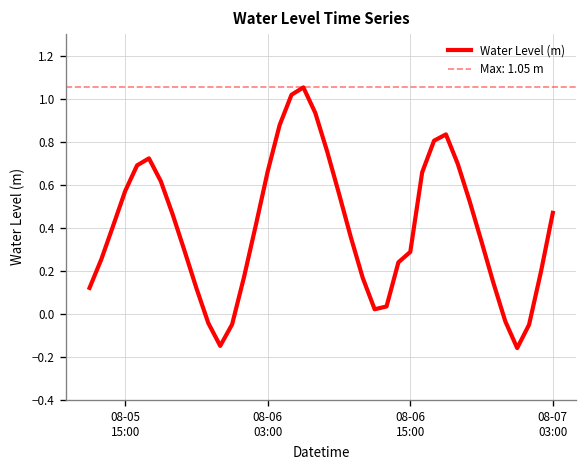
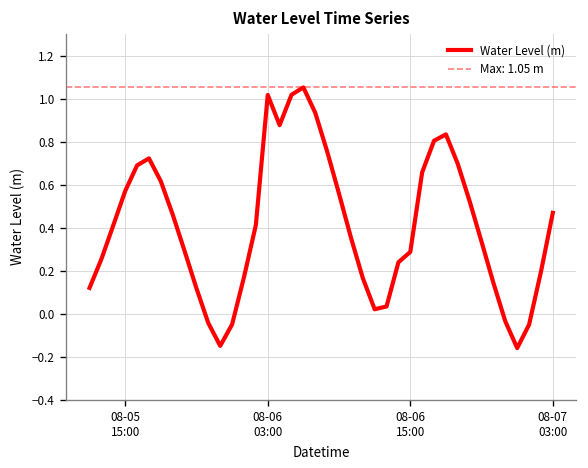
08-06 03:00: 0.66 -> 1.02
